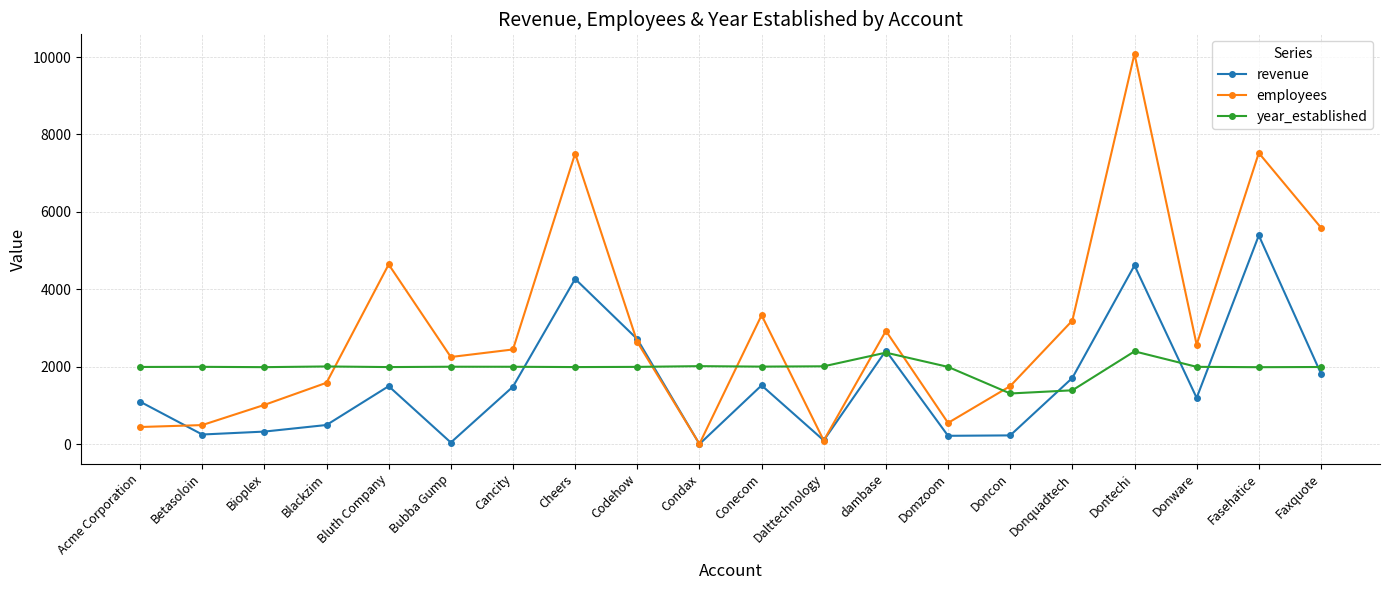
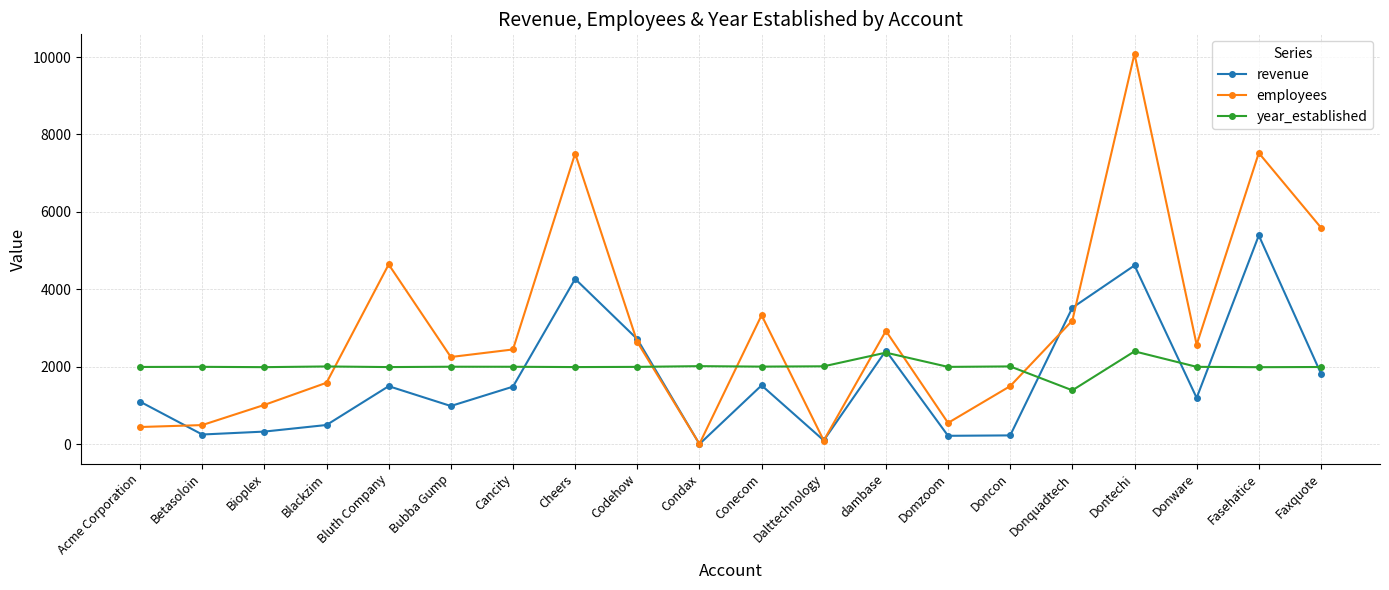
revenue, Bubba Gump: 0 -> 1000
year_established, Doncon: 1300 -> 2000
revenue, Donquadtech: 1700 -> 3500
